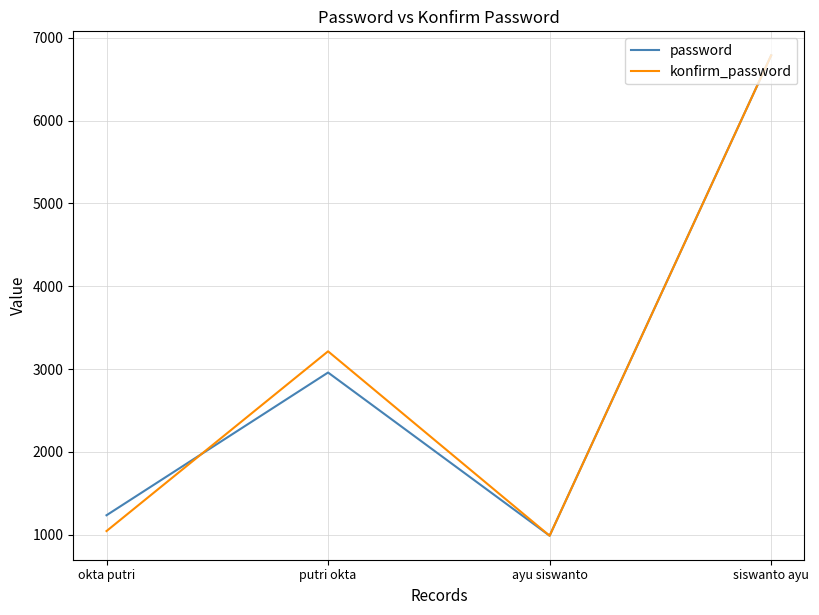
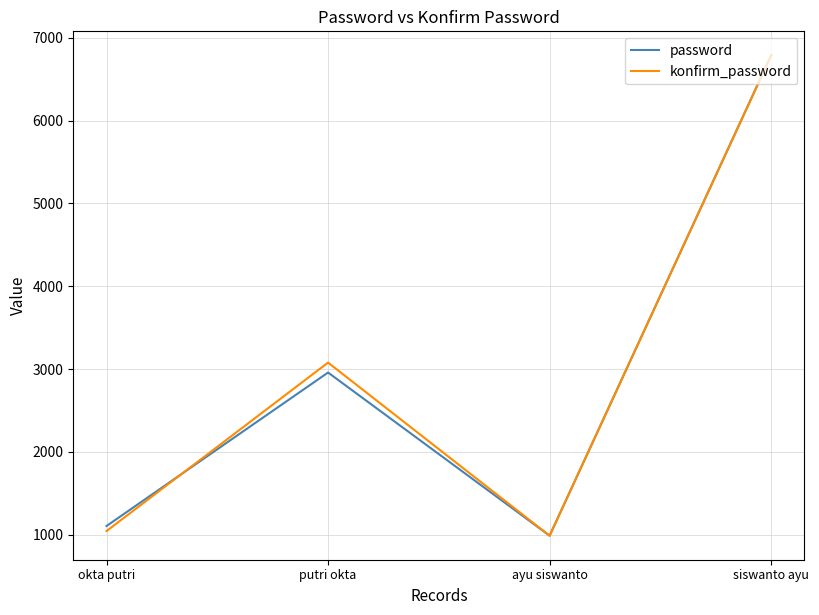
password, okta putri: 1200 -> 1100
konfirm_password, putri okta: 3200 -> 3100
